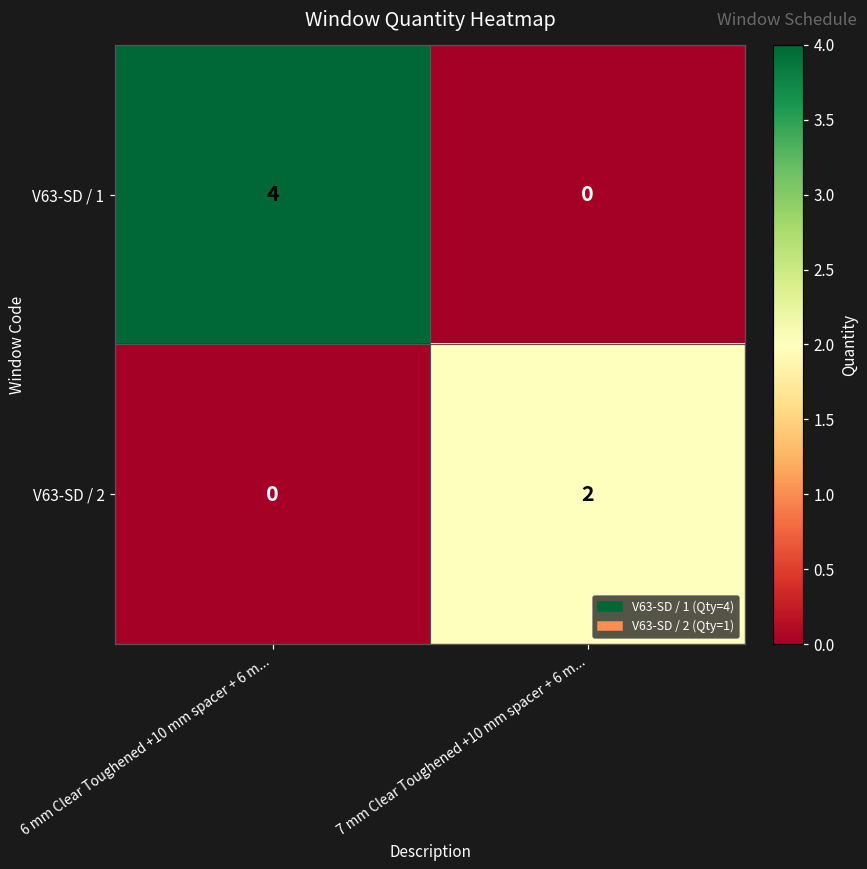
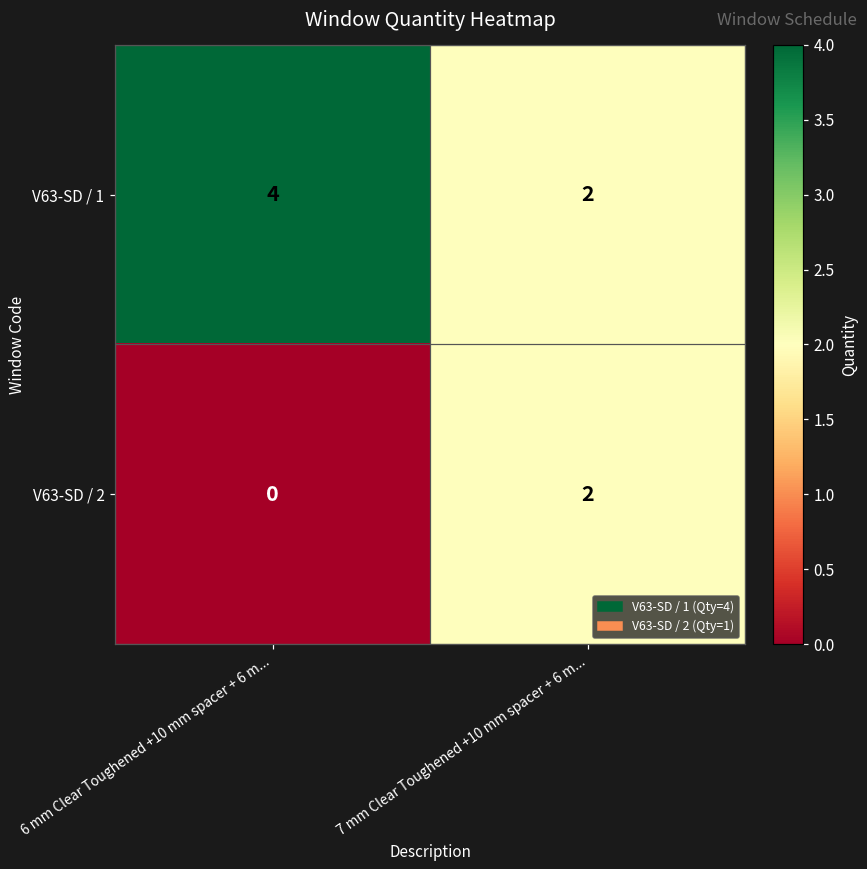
V63-SD / 1, 7 mm Clear Toughened +10 mm spacer + 6 m...: 0 -> 2
